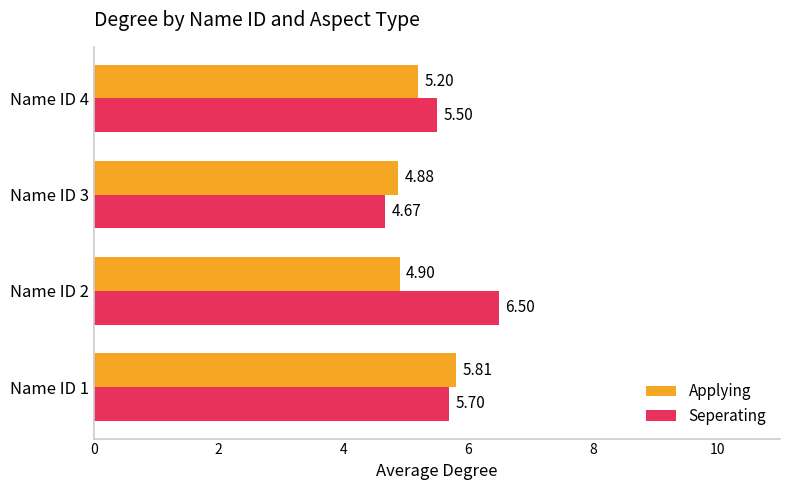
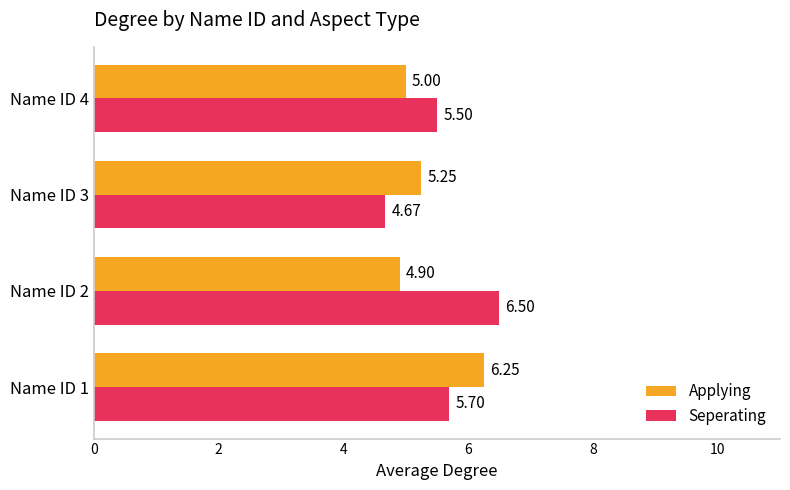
Applying, Name ID 4: 5.20 -> 5.00
Applying, Name ID 3: 4.88 -> 5.25
Applying, Name ID 1: 5.81 -> 6.25
